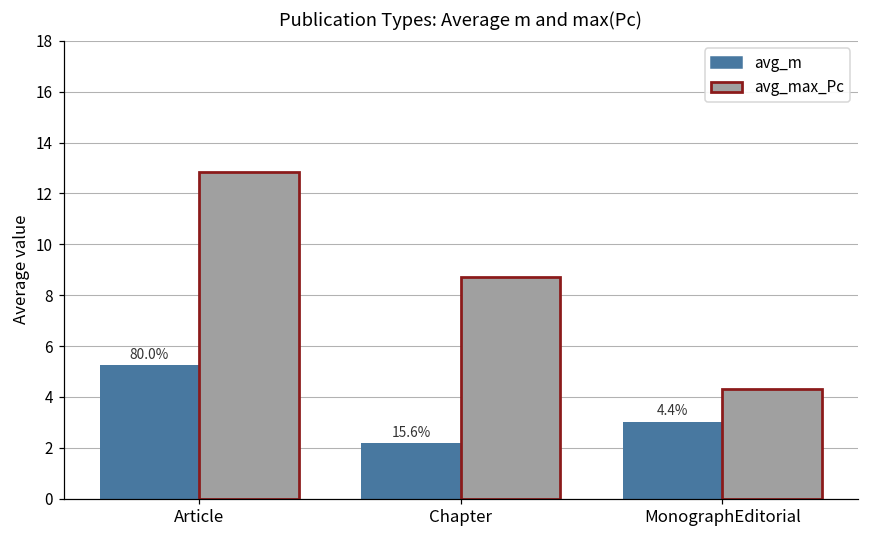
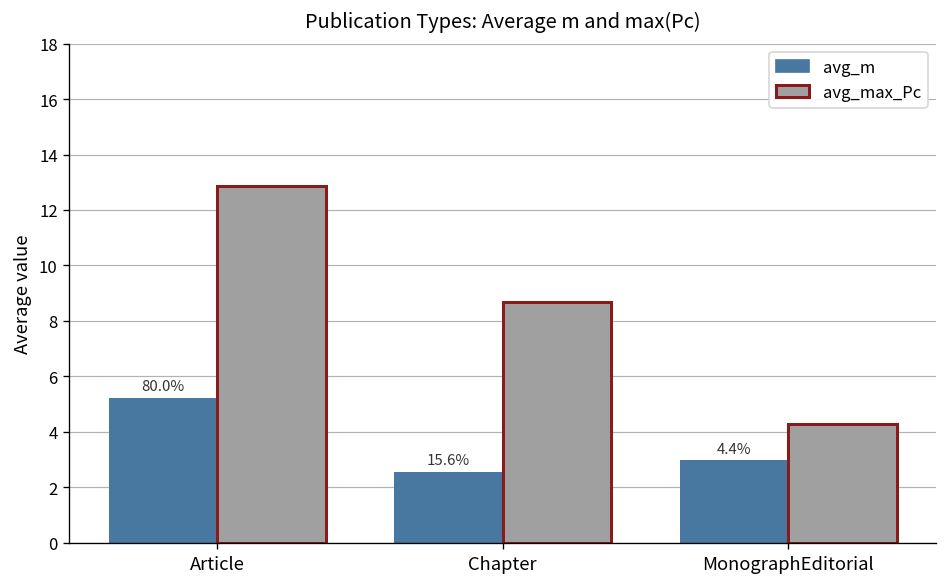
avg_m, Chapter: 2.2 -> 2.6
